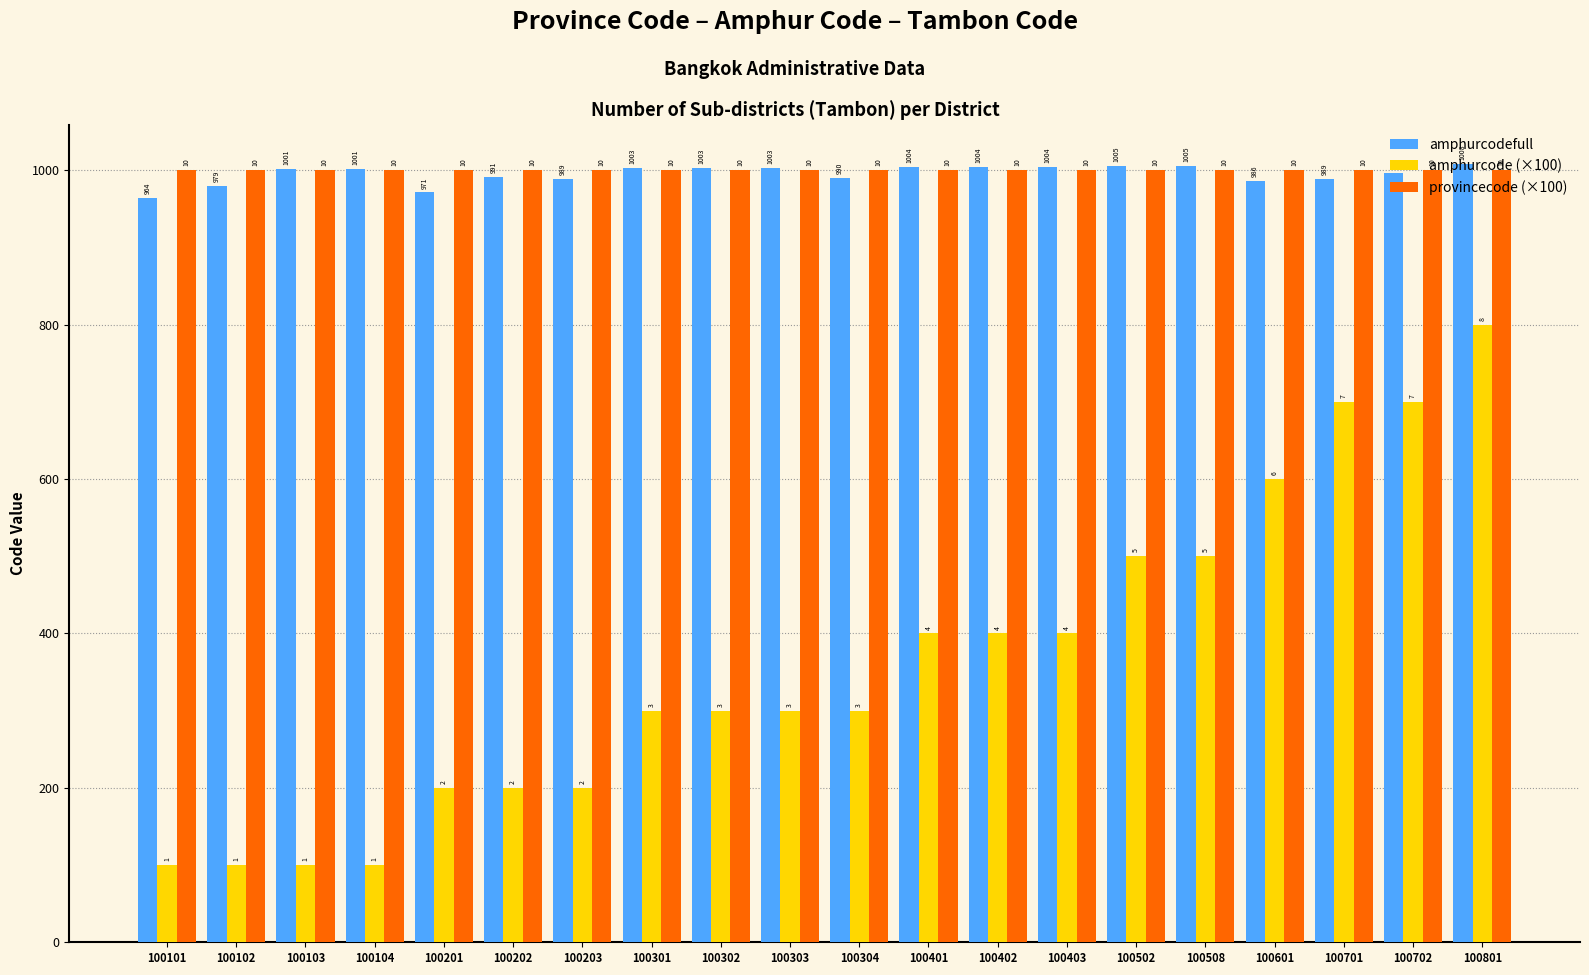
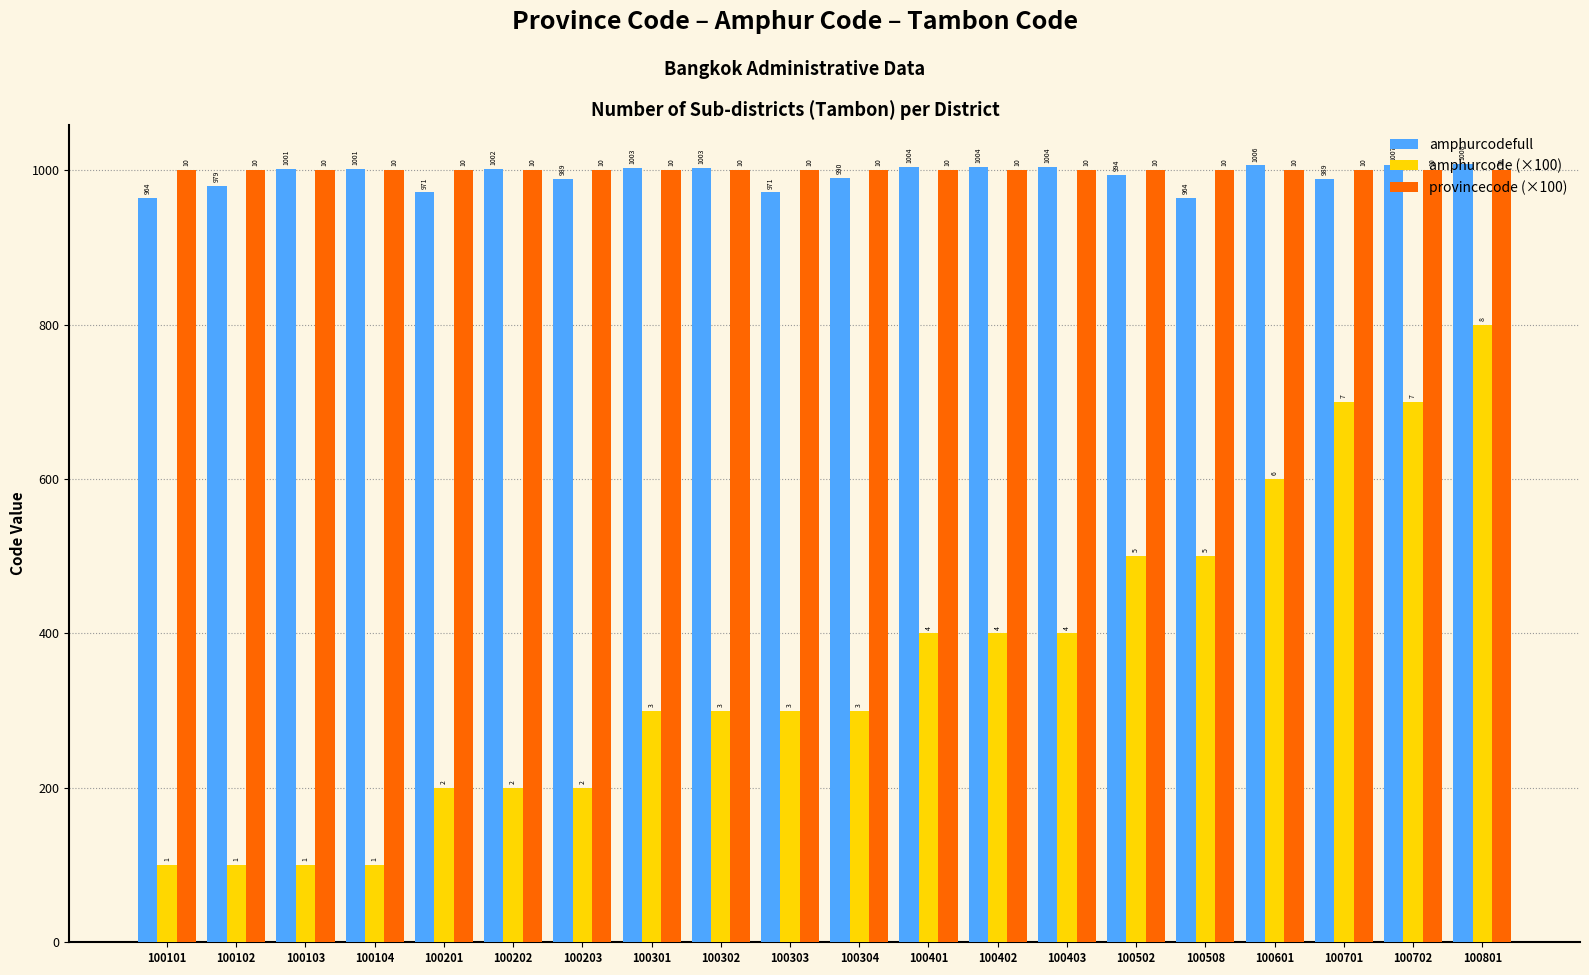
amphurcodefull, 100202: 991 -> 1002
amphurcodefull, 100303: 1003 -> 971
amphurcodefull, 100502: 1005 -> 994
amphurcodefull, 100508: 1005 -> 964
amphurcodefull, 100601: 986 -> 1006
amphurcodefull, 100702: 996 -> 1007
